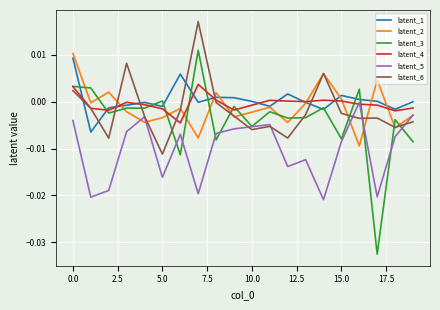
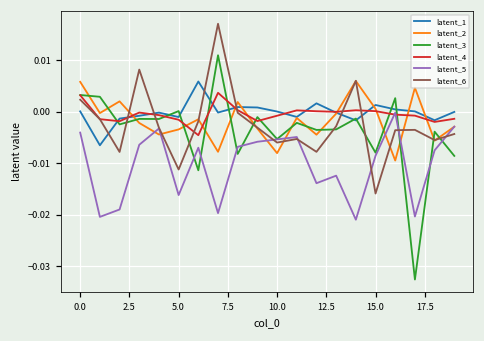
latent_1, 0.0: 0.009 -> 0.000
latent_2, 0.0: 0.010 -> 0.006
latent_2, 10.0: -0.002 -> -0.008
latent_6, 15.0: -0.002 -> -0.016
